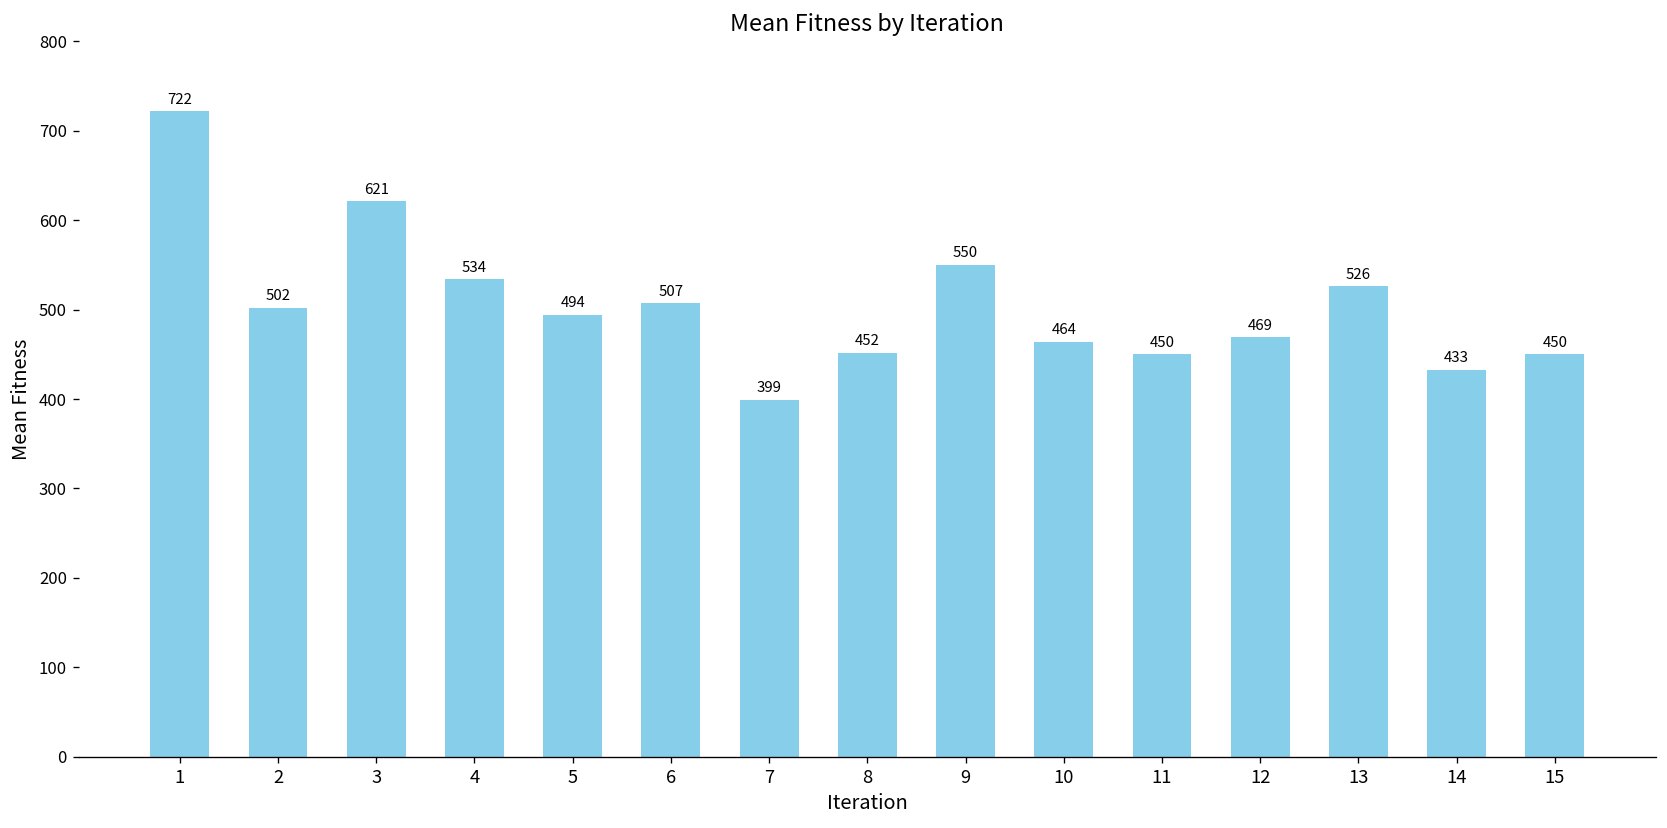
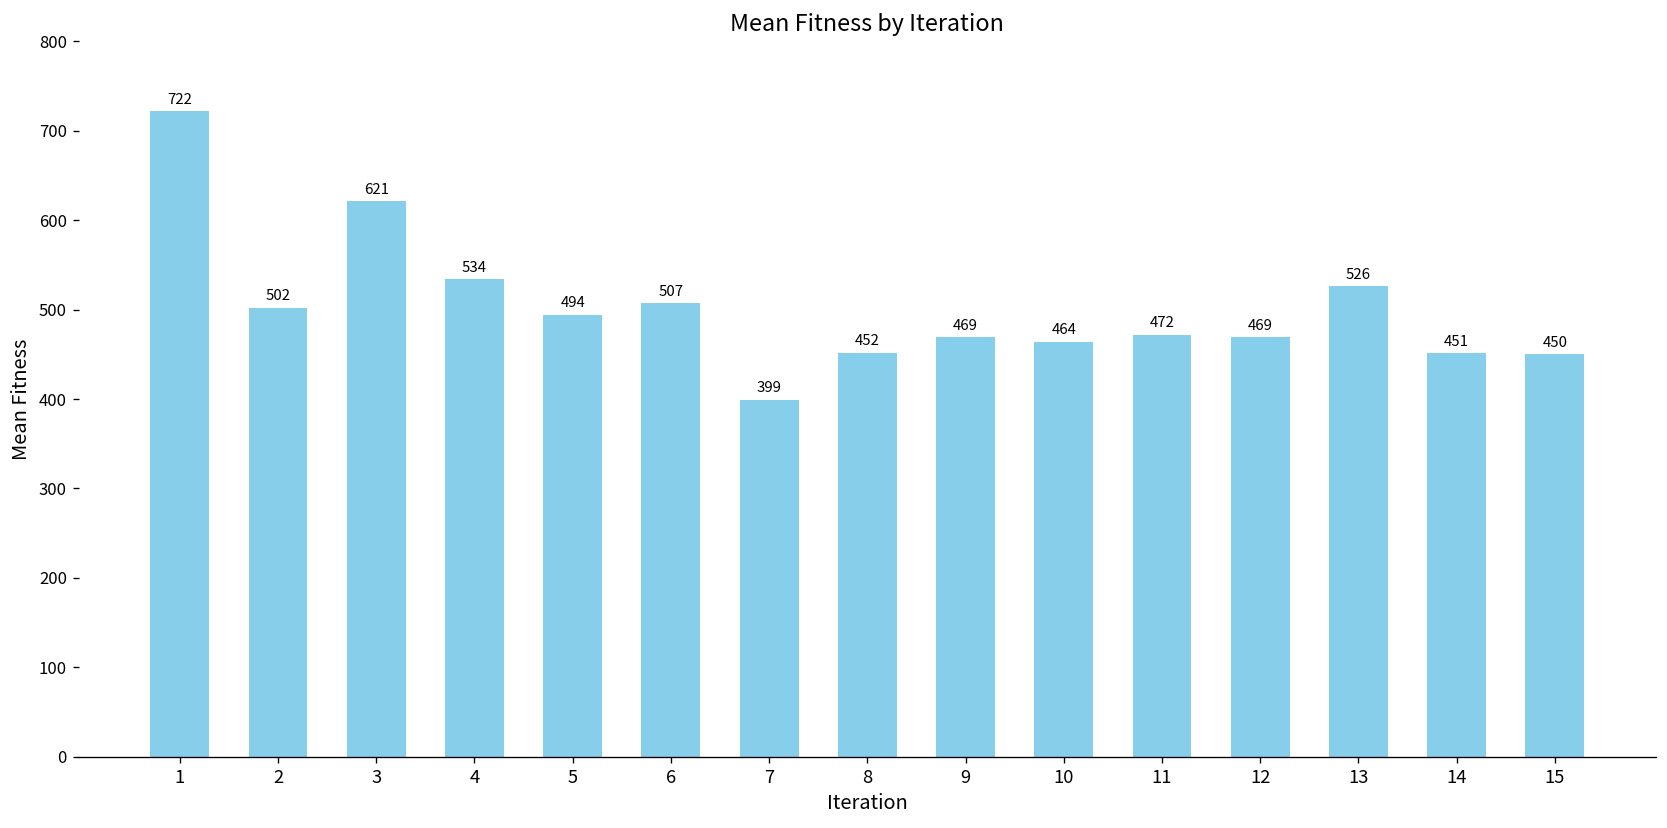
9: 550 -> 469
11: 450 -> 472
14: 433 -> 451
